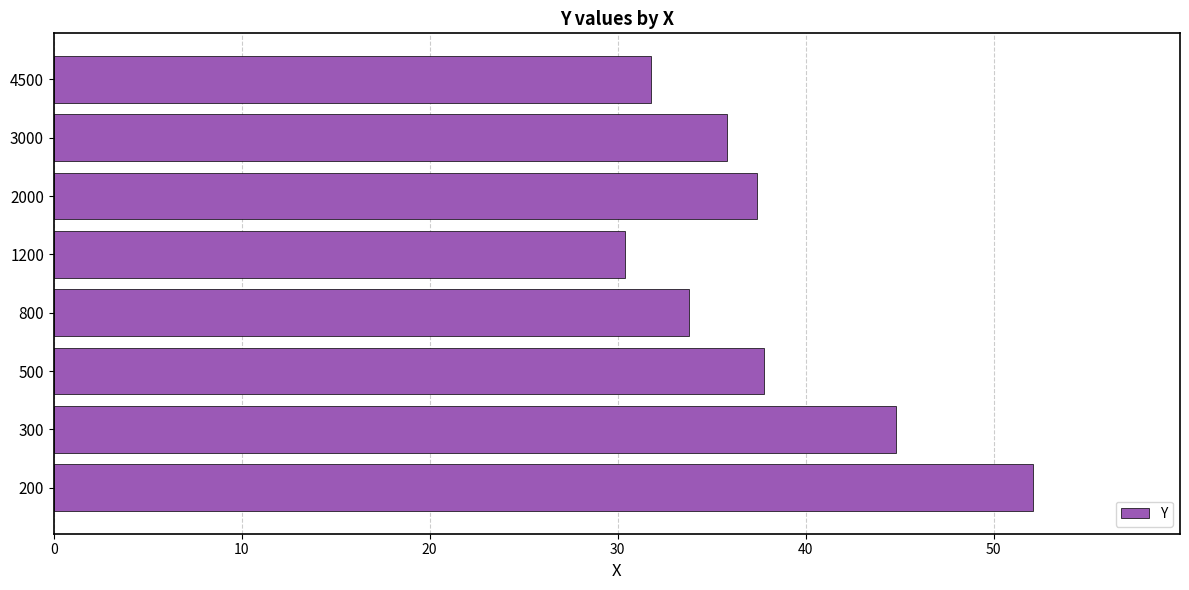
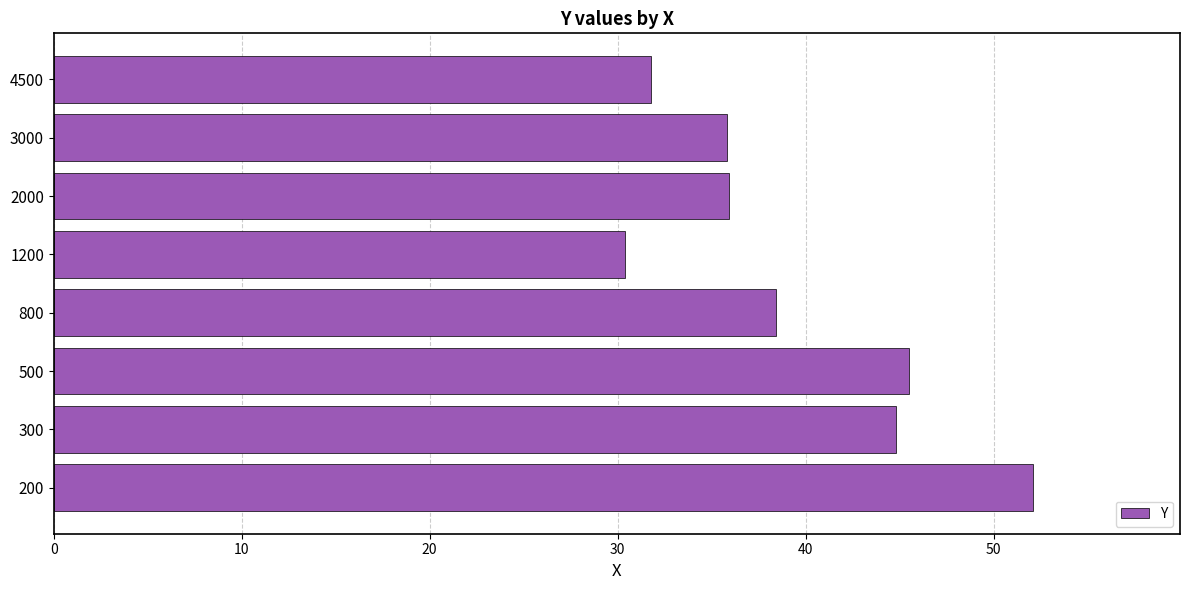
2000: 37.4 -> 35.9
800: 33.8 -> 38.4
500: 37.8 -> 45.5
